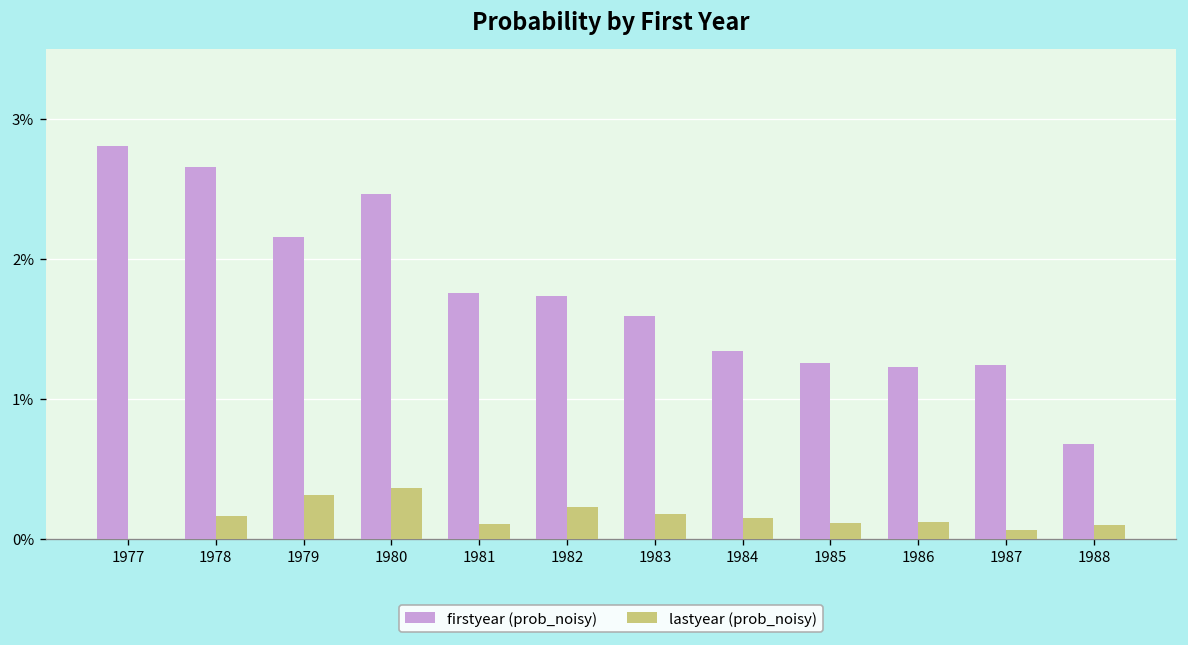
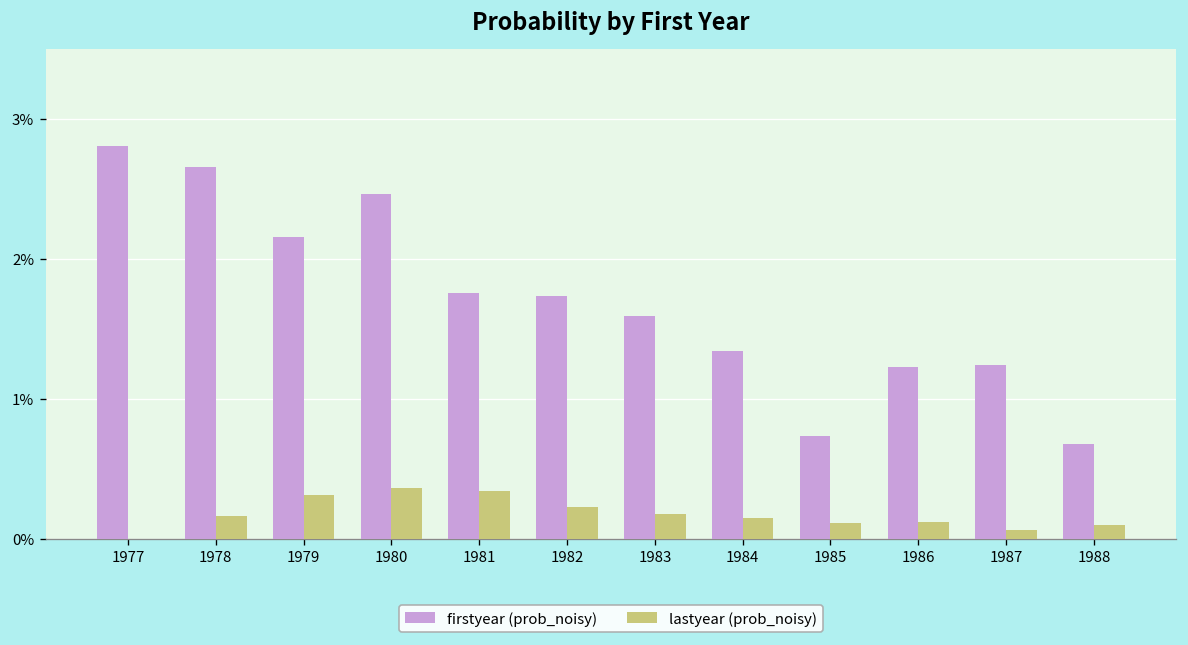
lastyear (prob_noisy), 1981: 0.11% -> 0.35%
firstyear (prob_noisy), 1985: 1.26% -> 0.73%
